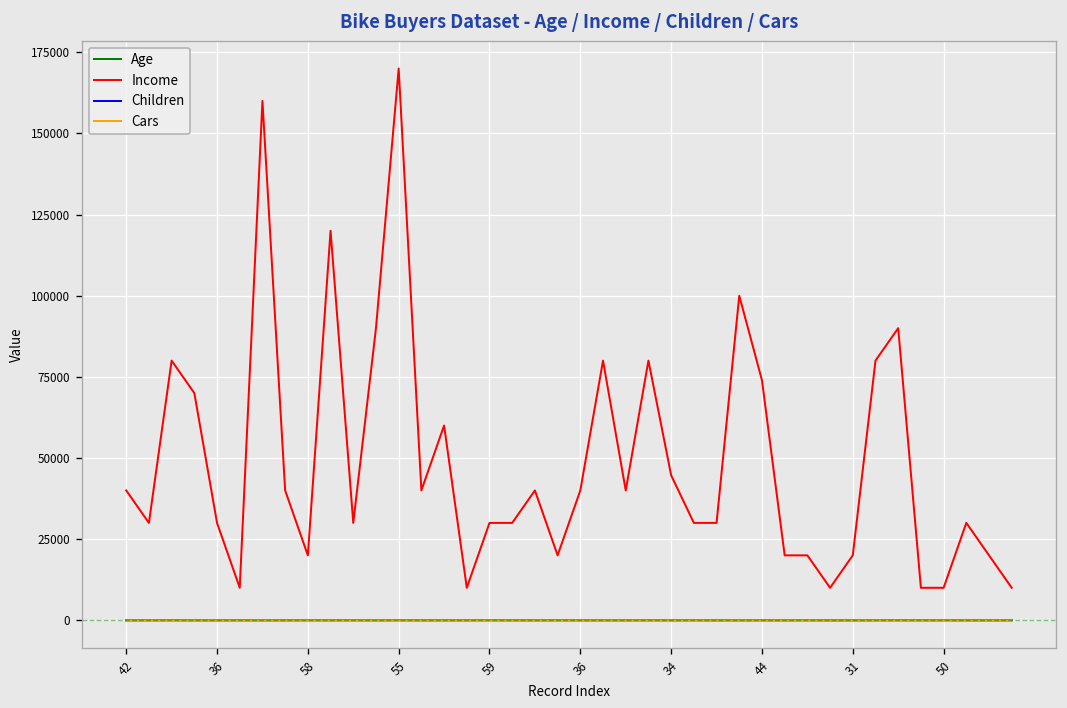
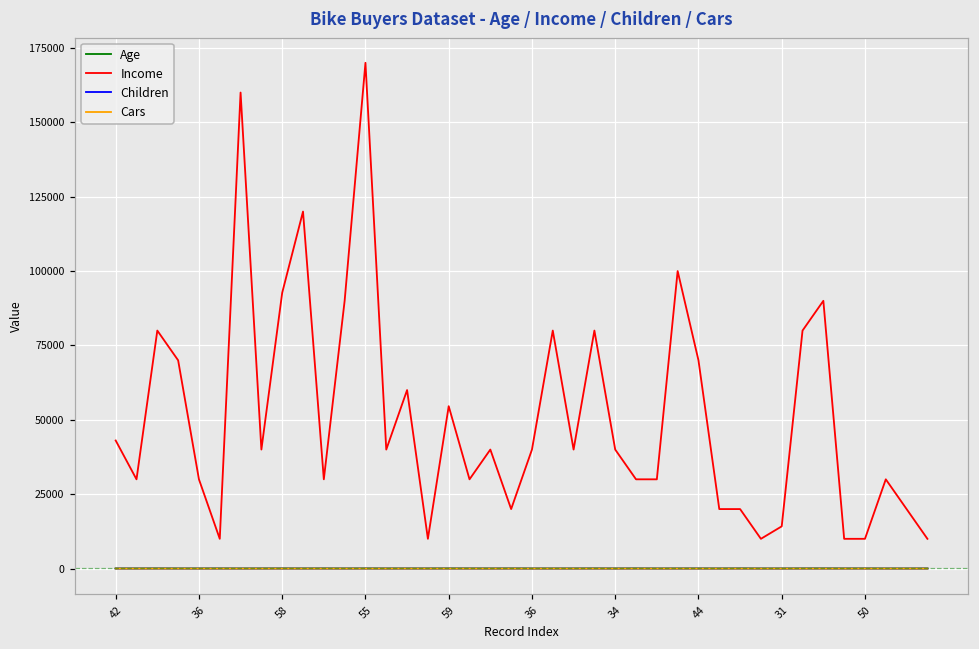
Income, 42: 40000 -> 43000
Income, 58: 20000 -> 93000
Income, 59: 30000 -> 55000
Income, 34: 45000 -> 40000
Income, 44: 74000 -> 70000
Income, 31: 20000 -> 14000
